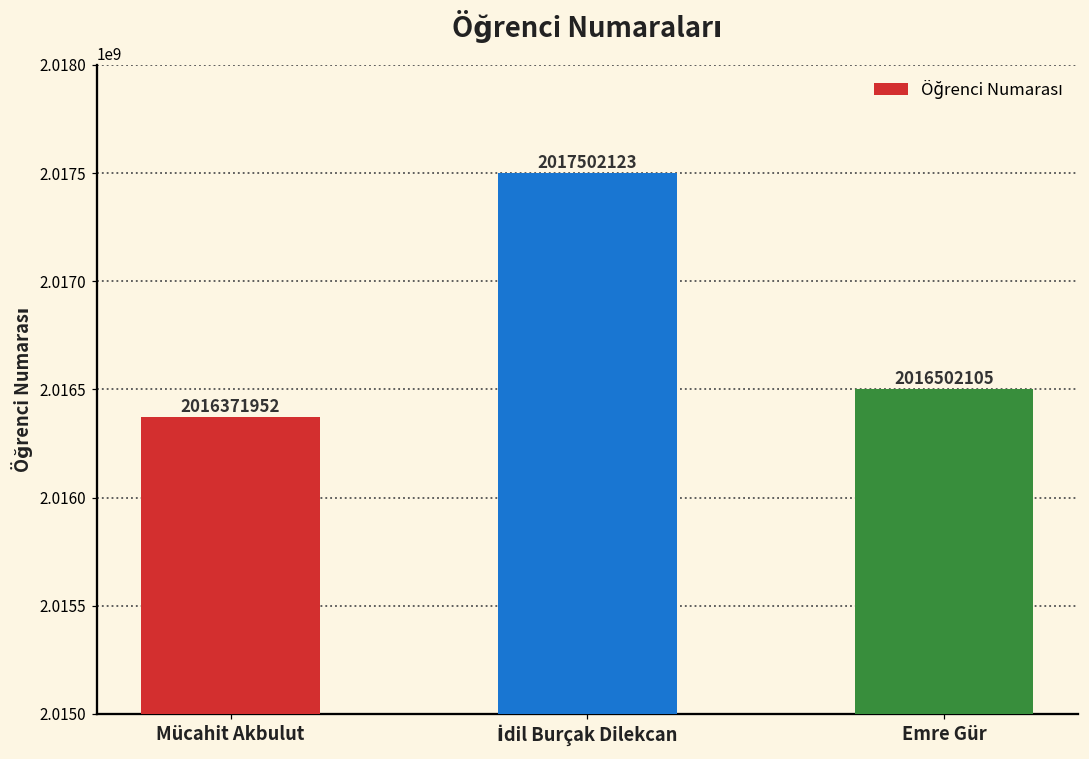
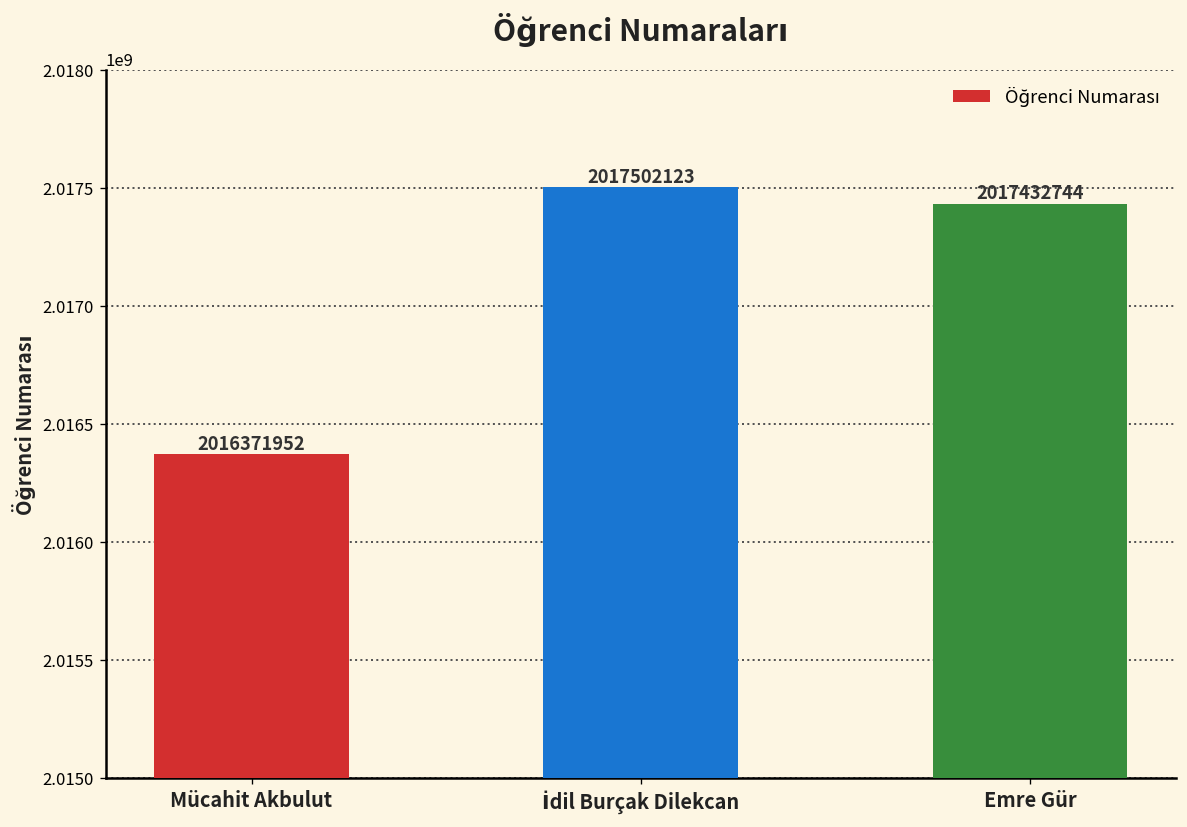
Emre Gür: 2016502105 -> 2017432744
